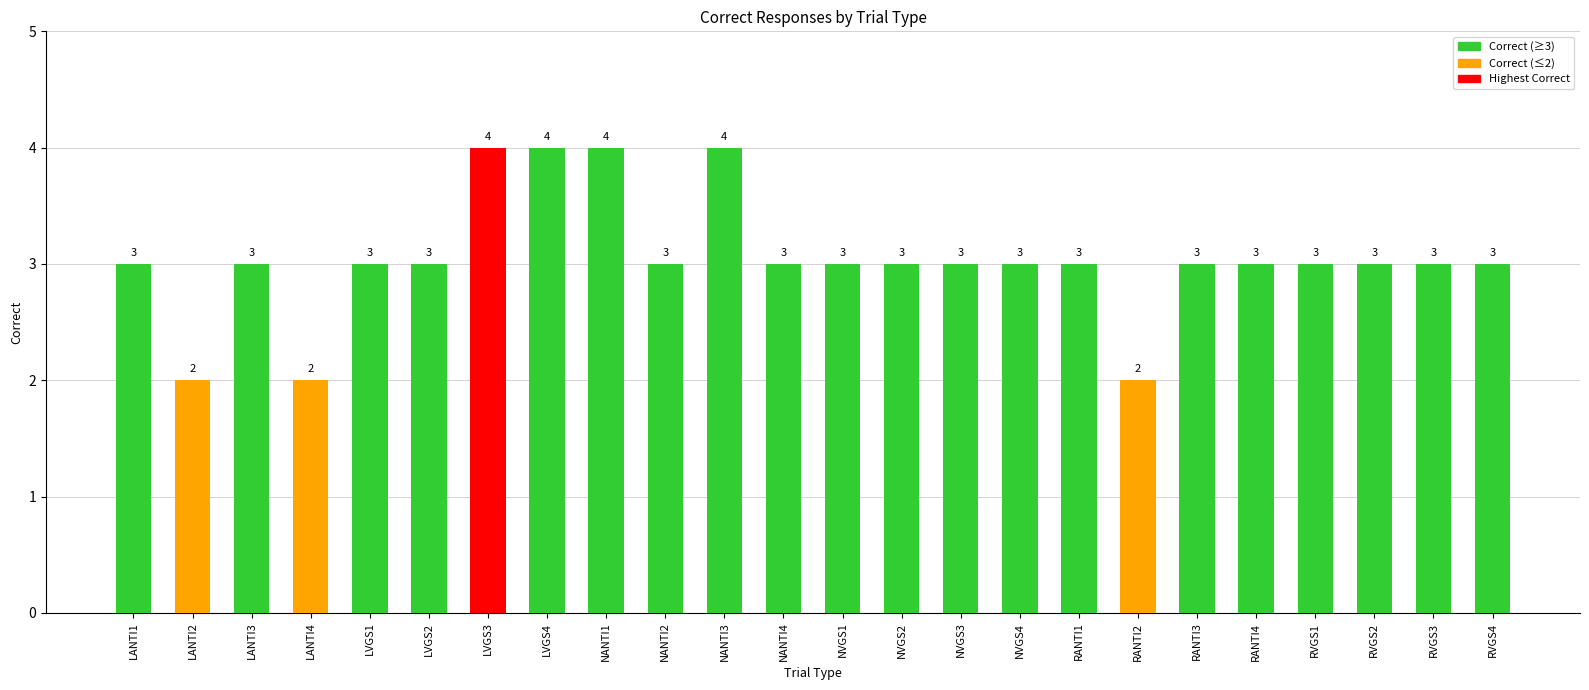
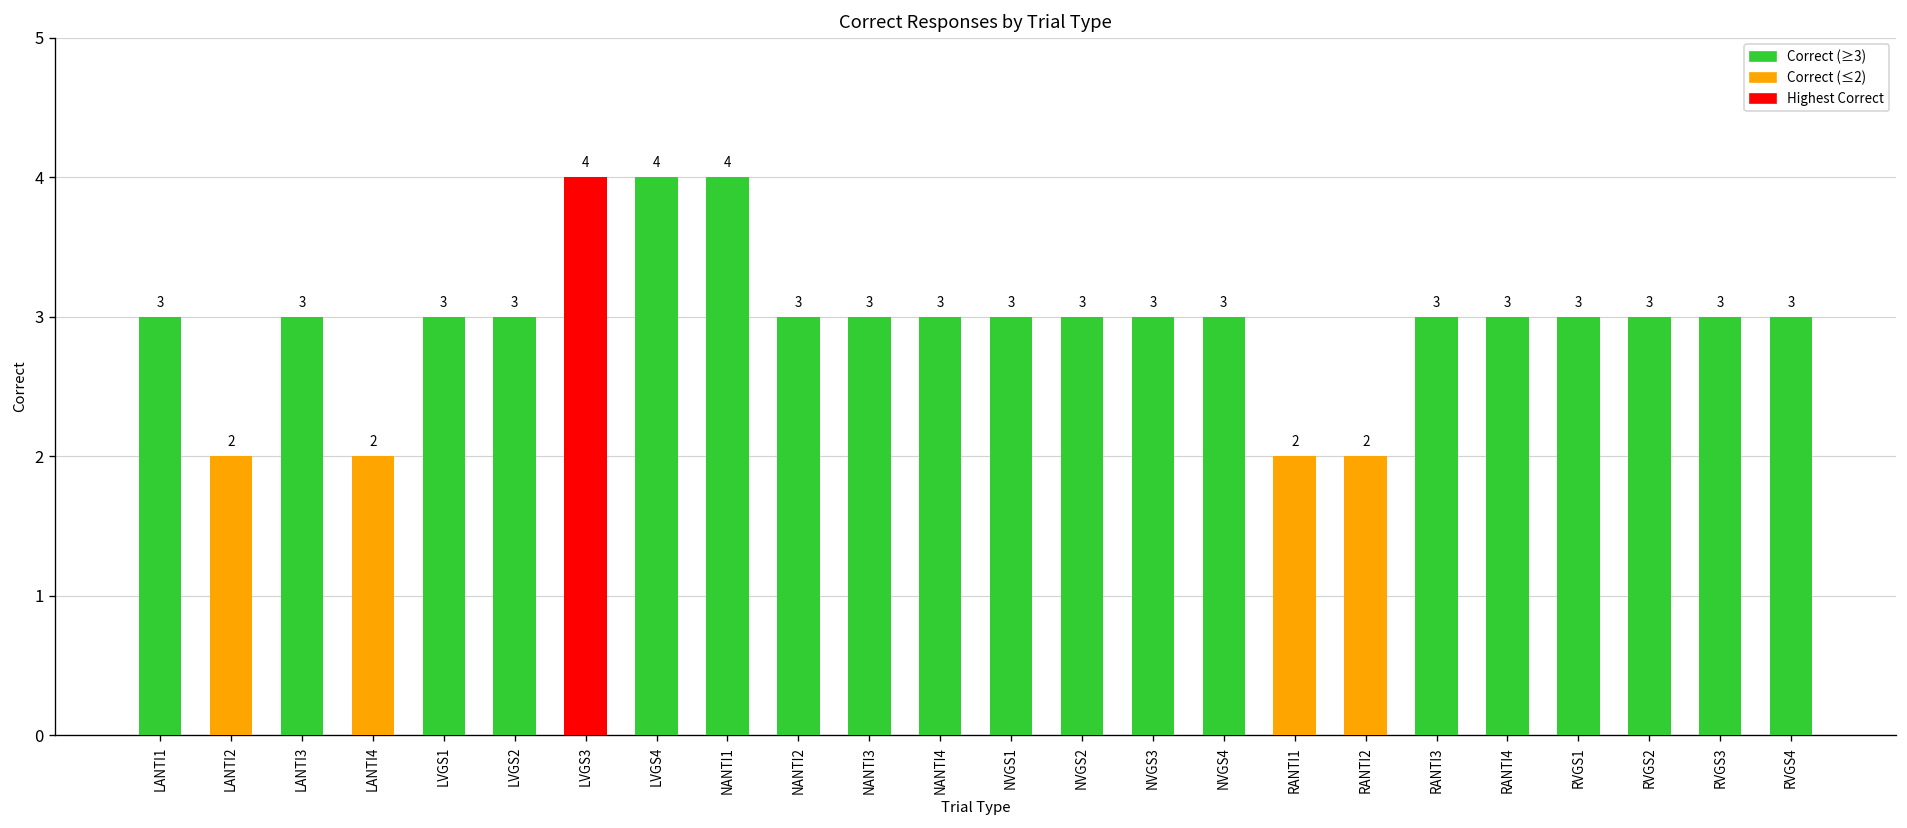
NANTI3: 4 -> 3
RANTI1: 3 -> 2
